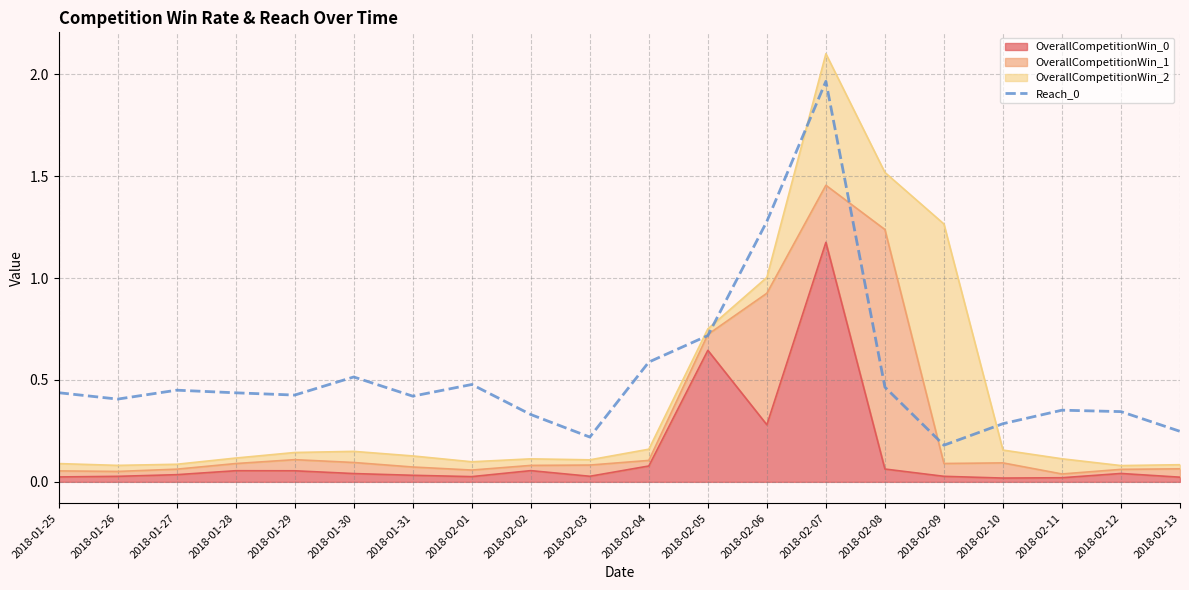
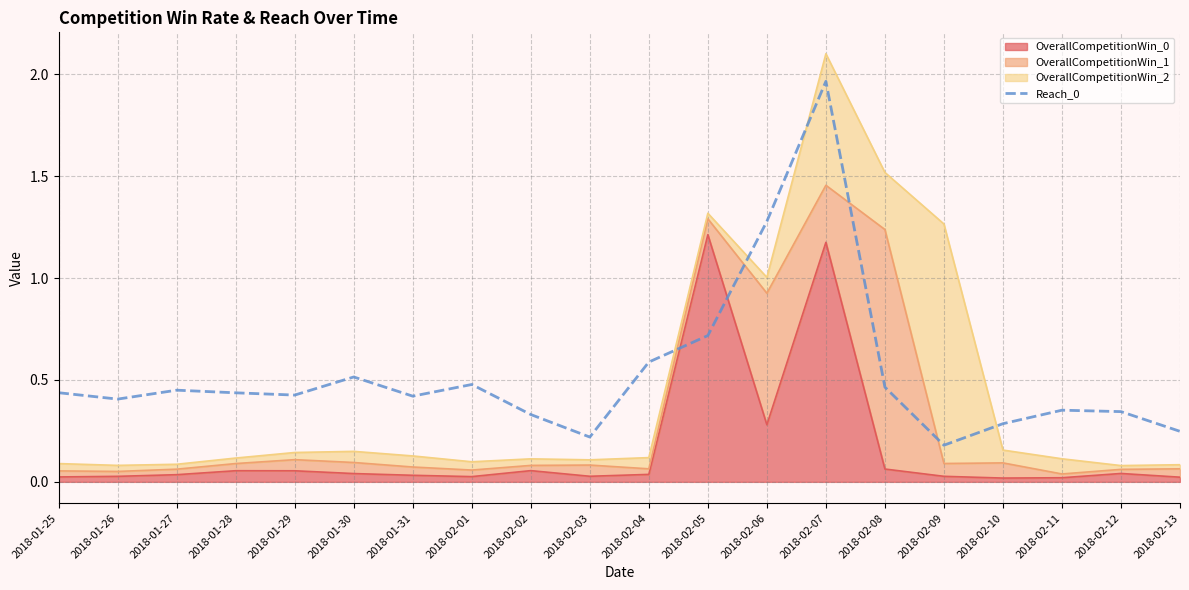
OverallCompetitionWin_0, 2018-02-04: 0.08 -> 0.04
OverallCompetitionWin_0, 2018-02-05: 0.65 -> 1.21
